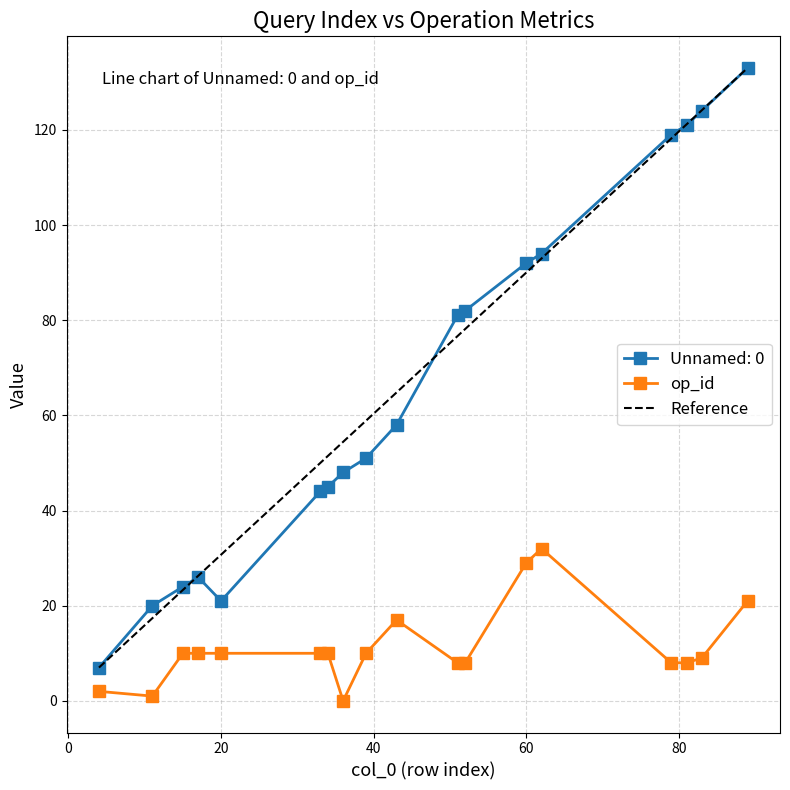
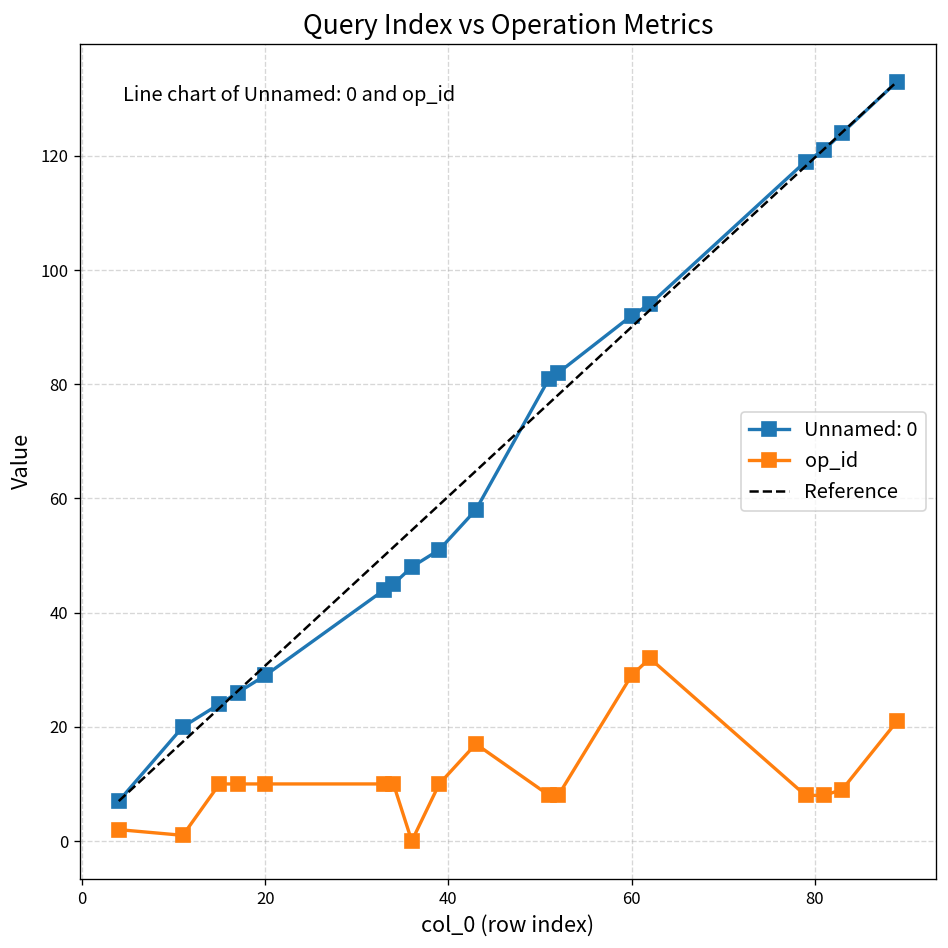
Unnamed: 0, 20: 21 -> 29
